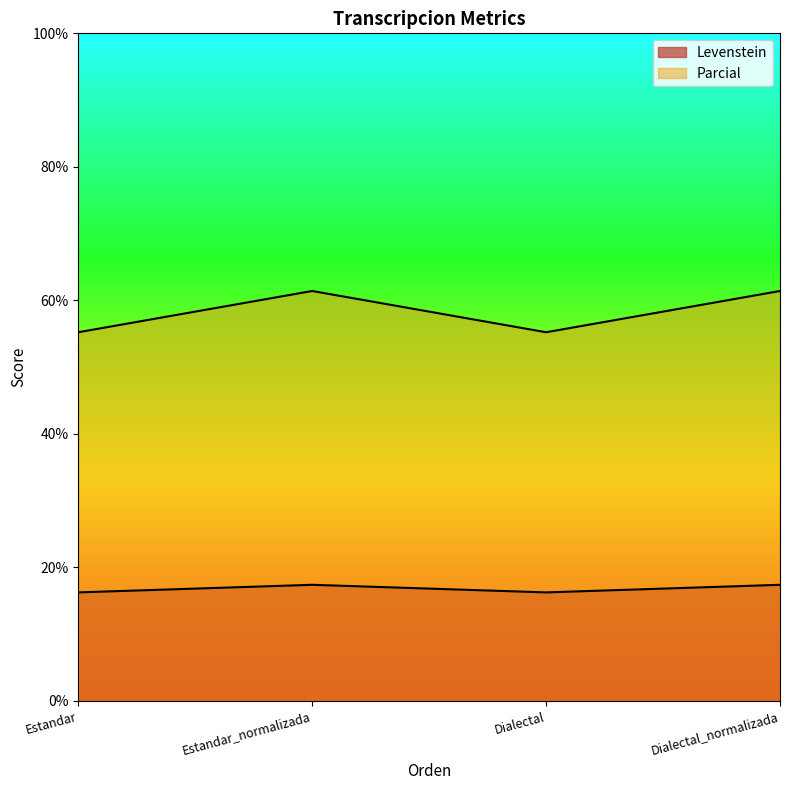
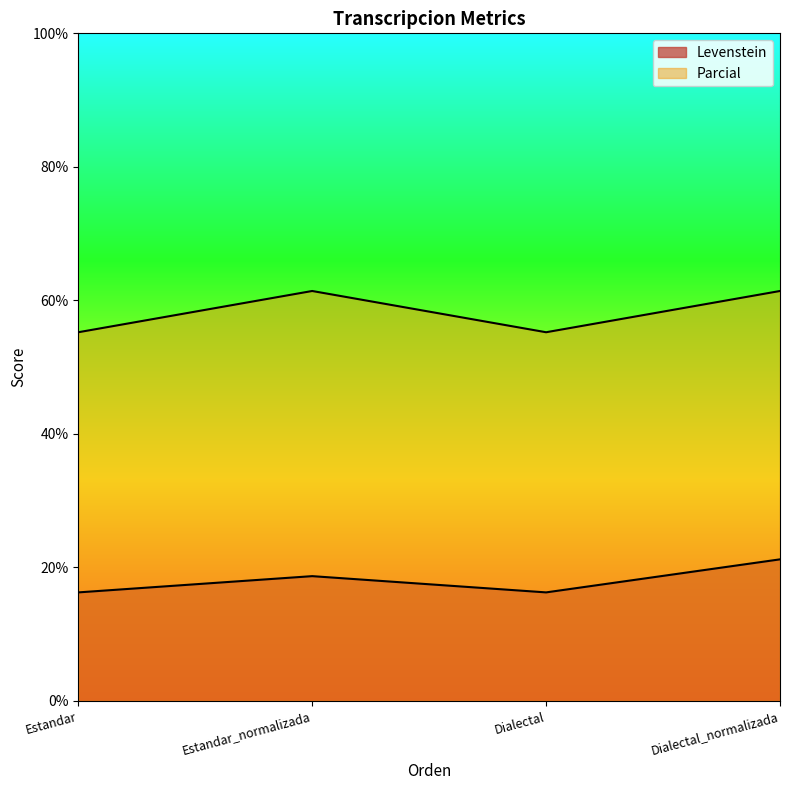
Levenstein, Estandar_normalizada: 17% -> 19%
Levenstein, Dialectal_normalizada: 17% -> 21%
